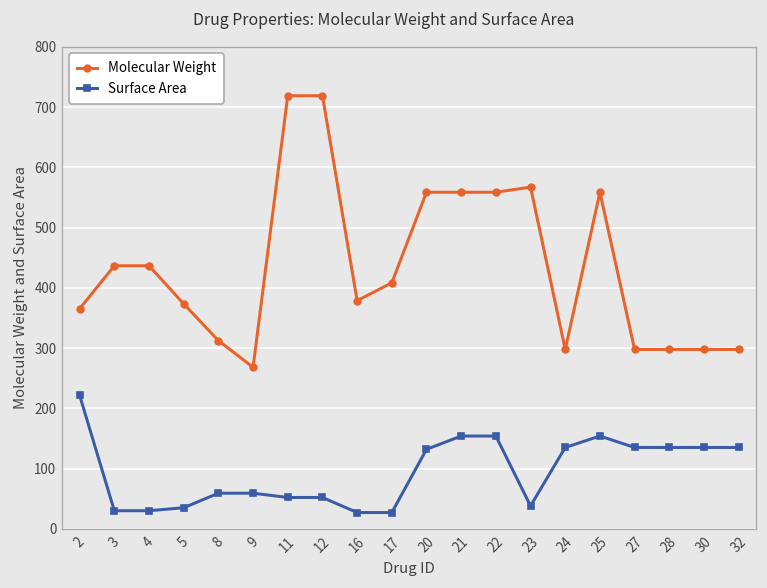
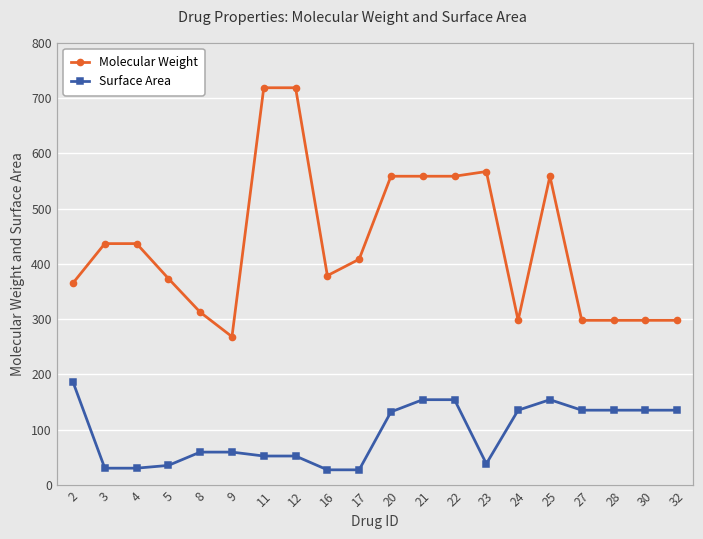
Surface Area, 2: 220 -> 190
